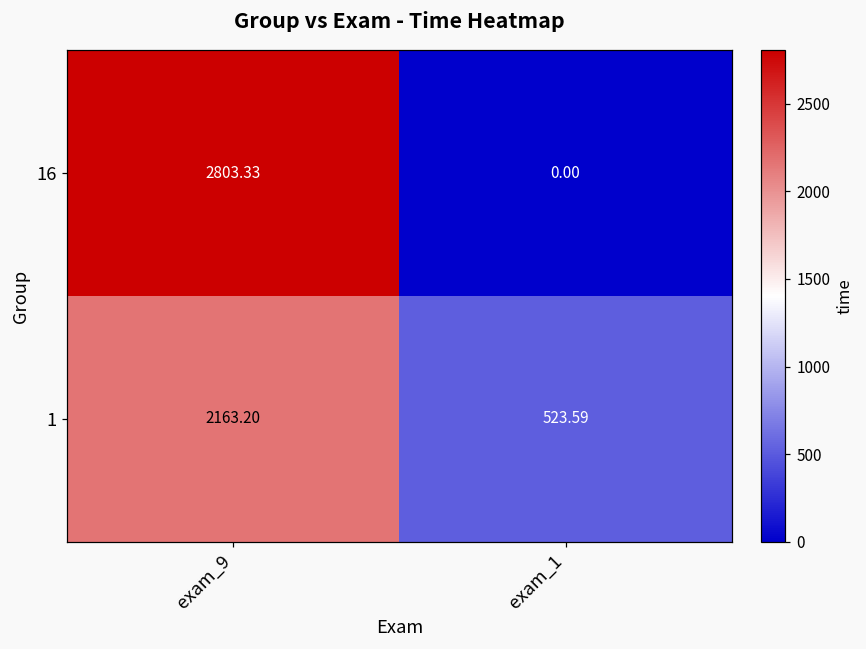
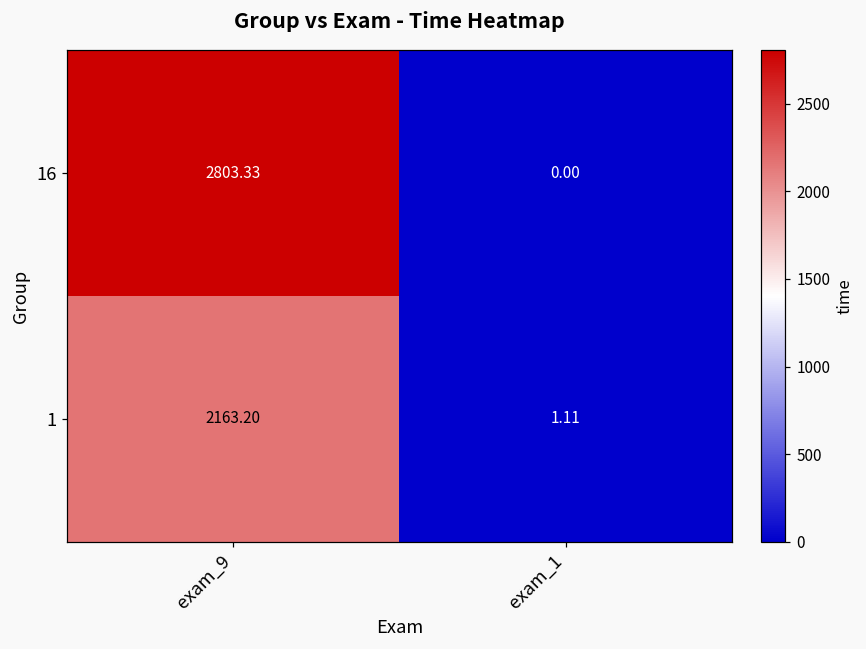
1, exam_1: 523.59 -> 1.11
